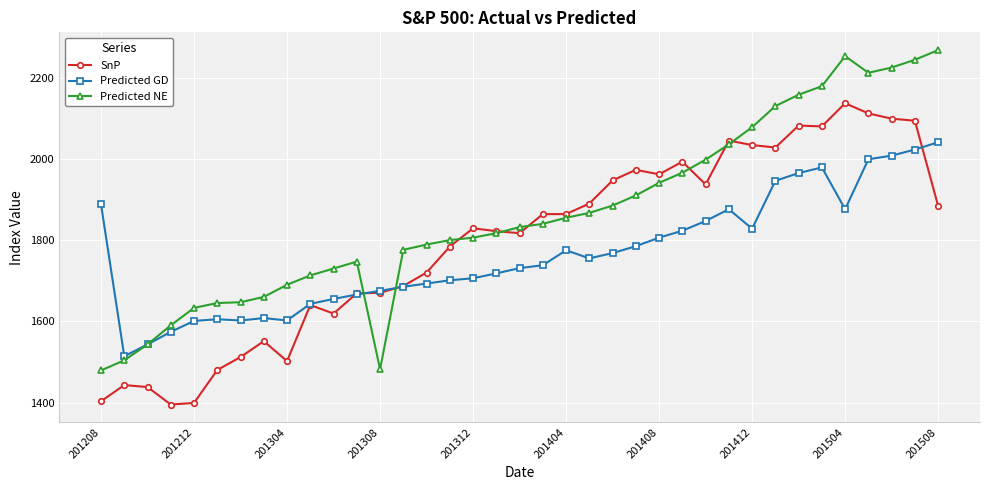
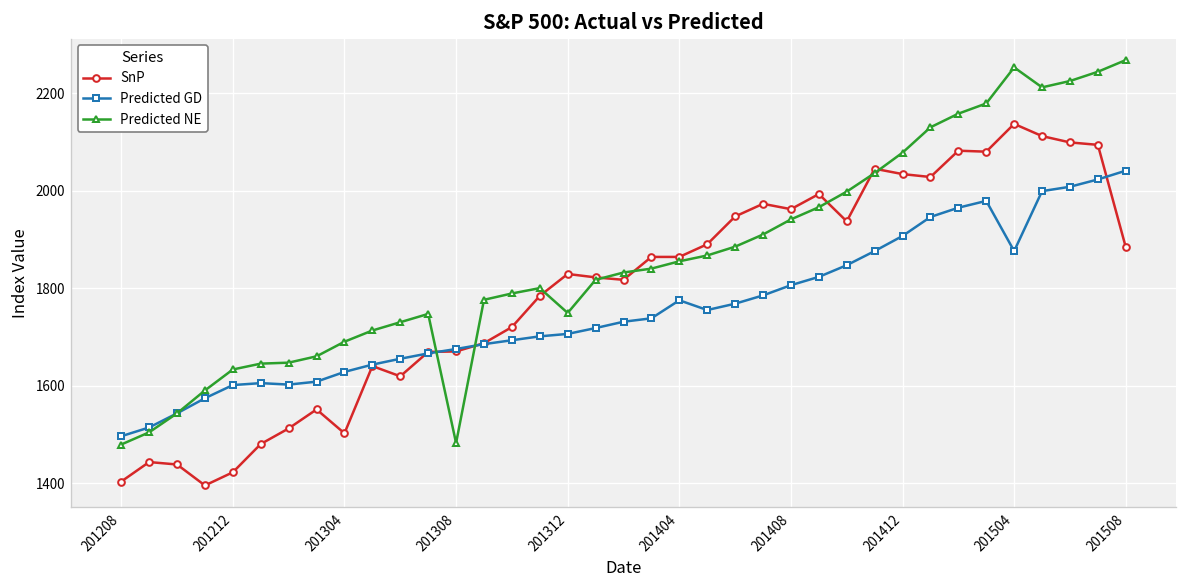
Predicted GD, 201208: 1890 -> 1500
SnP, 201212: 1400 -> 1420
Predicted GD, 201304: 1600 -> 1630
Predicted NE, 201312: 1810 -> 1750
Predicted GD, 201412: 1830 -> 1910
